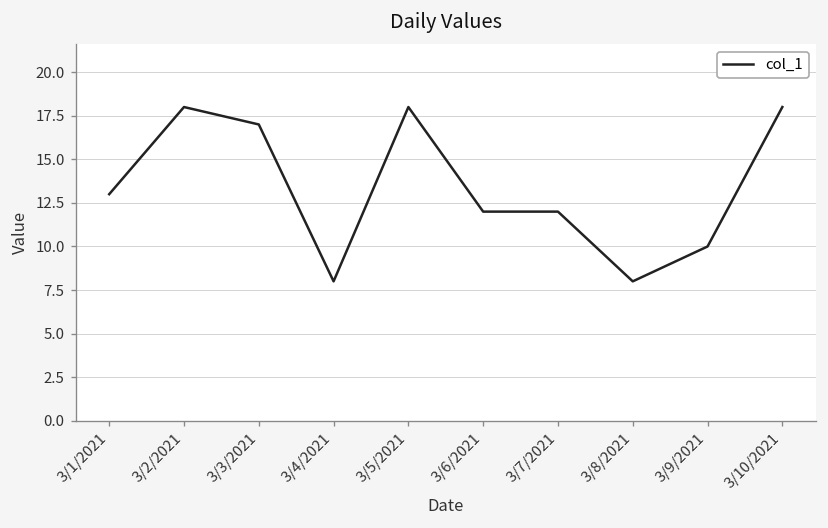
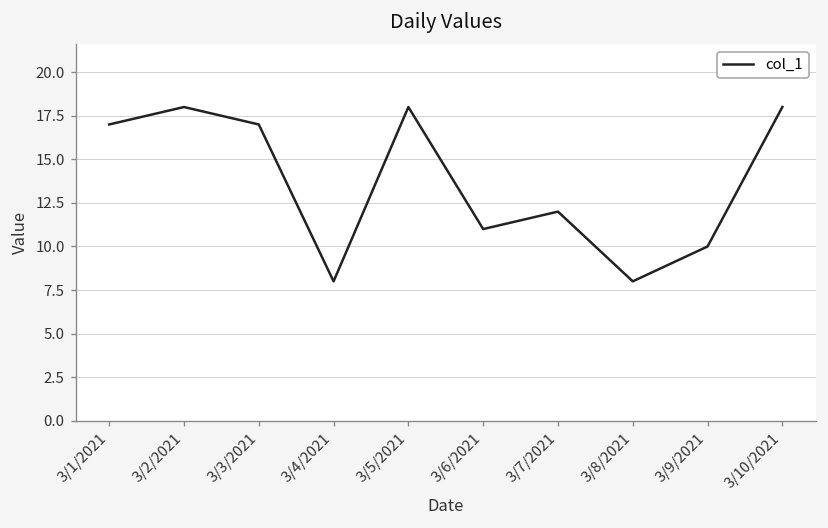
3/1/2021: 13 -> 17
3/6/2021: 12 -> 11
